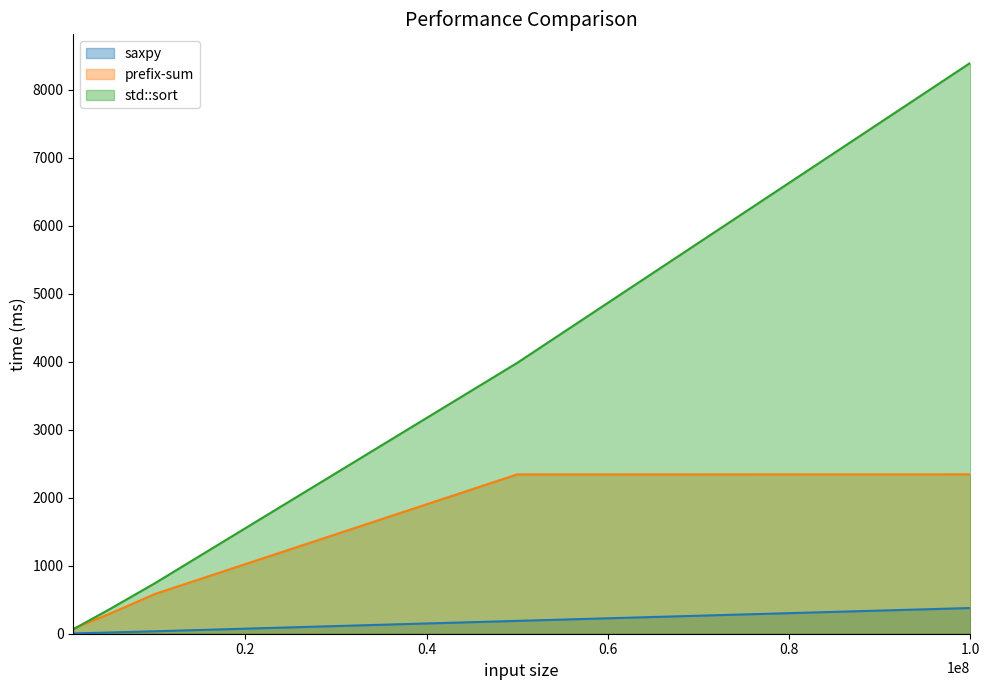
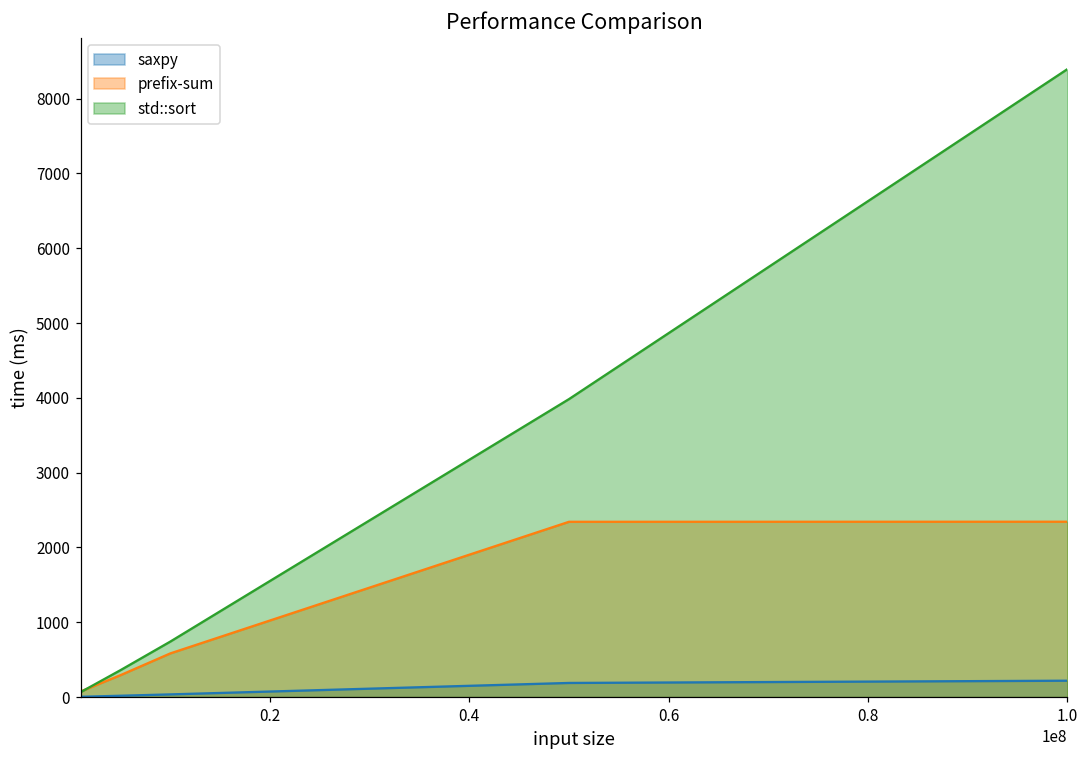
saxpy, 1.0: 400 -> 200
